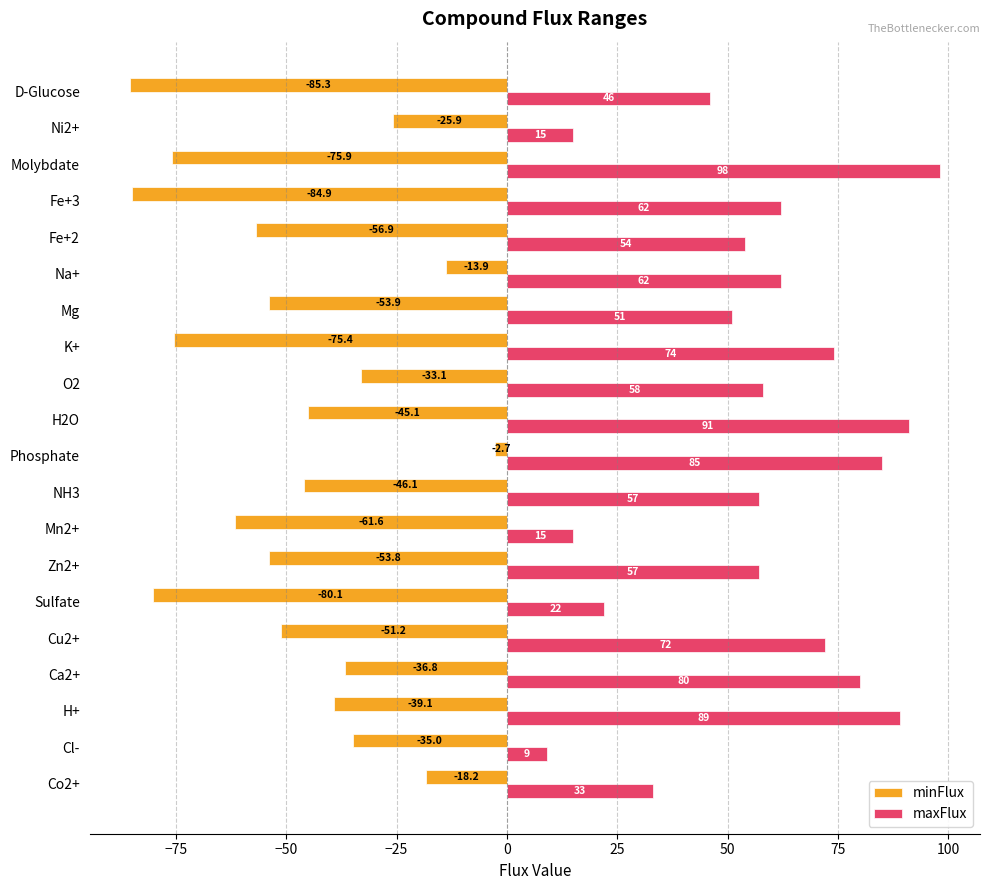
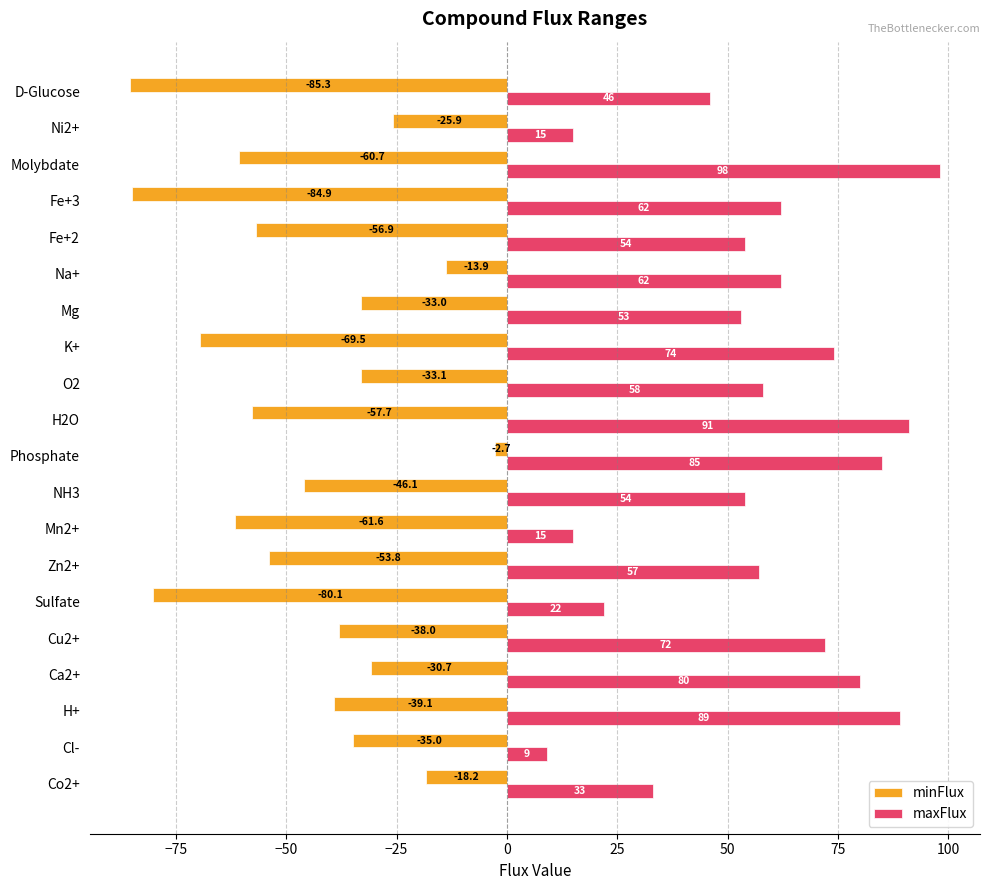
minFlux, Molybdate: -75.9 -> -60.7
minFlux, Mg: -53.9 -> -33.0
maxFlux, Mg: 51 -> 53
minFlux, K+: -75.4 -> -69.5
minFlux, H2O: -45.1 -> -57.7
maxFlux, NH3: 57 -> 54
minFlux, Cu2+: -51.2 -> -38.0
minFlux, Ca2+: -36.8 -> -30.7
